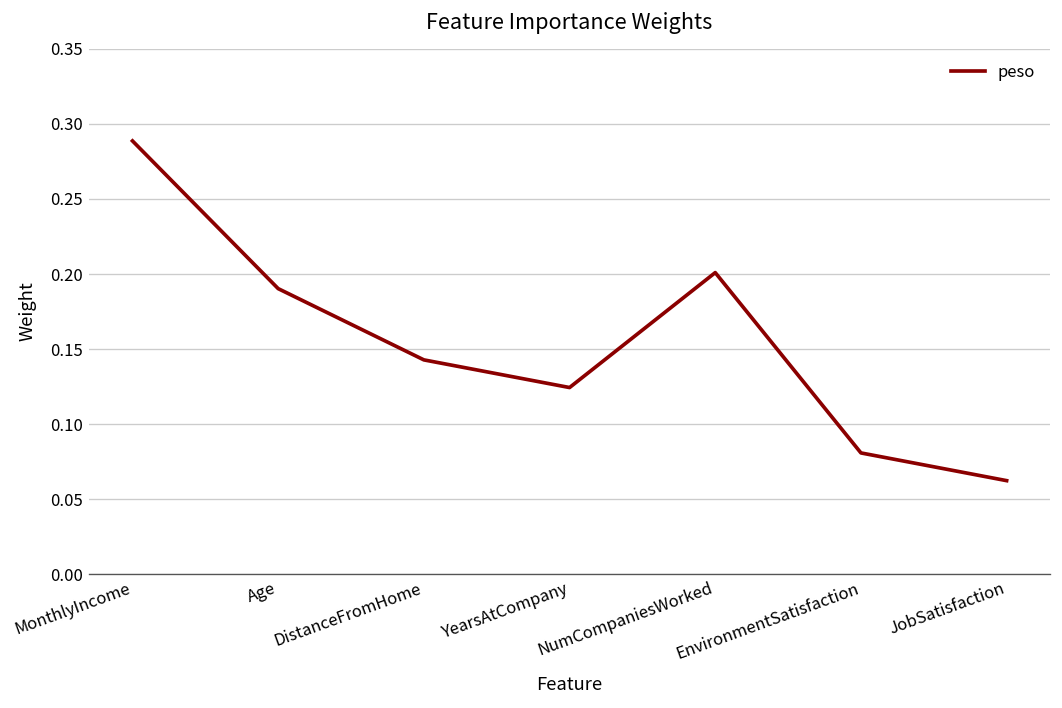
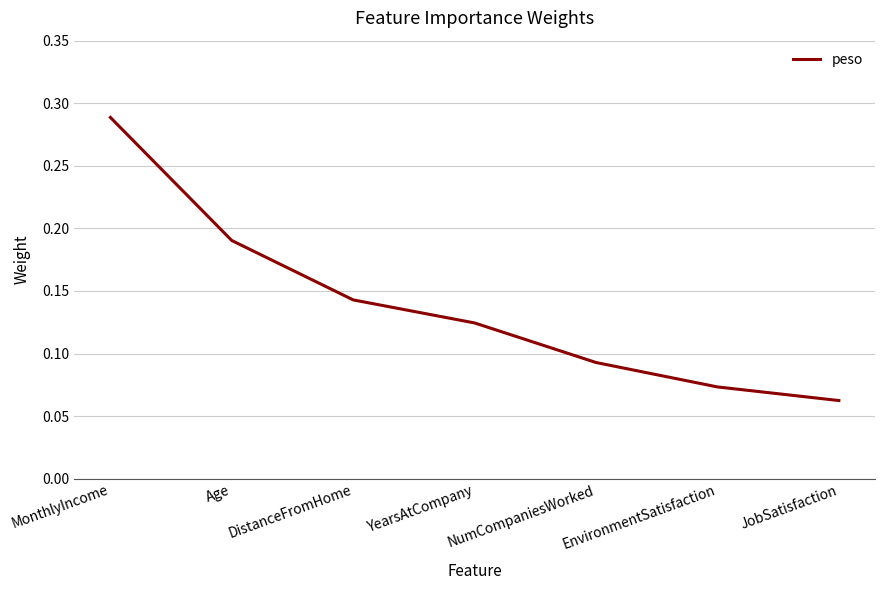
NumCompaniesWorked: 0.201 -> 0.093
EnvironmentSatisfaction: 0.081 -> 0.073
